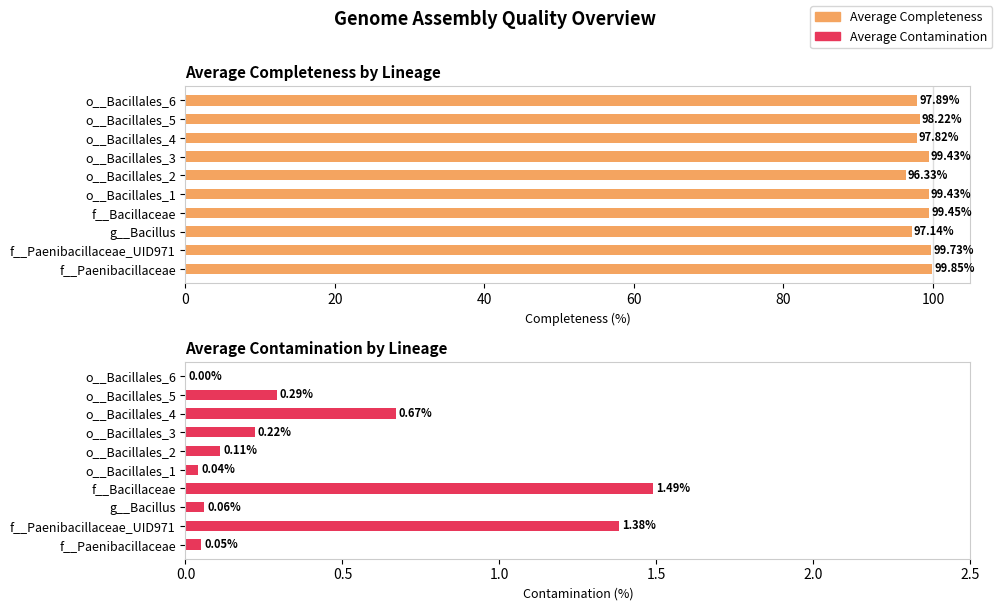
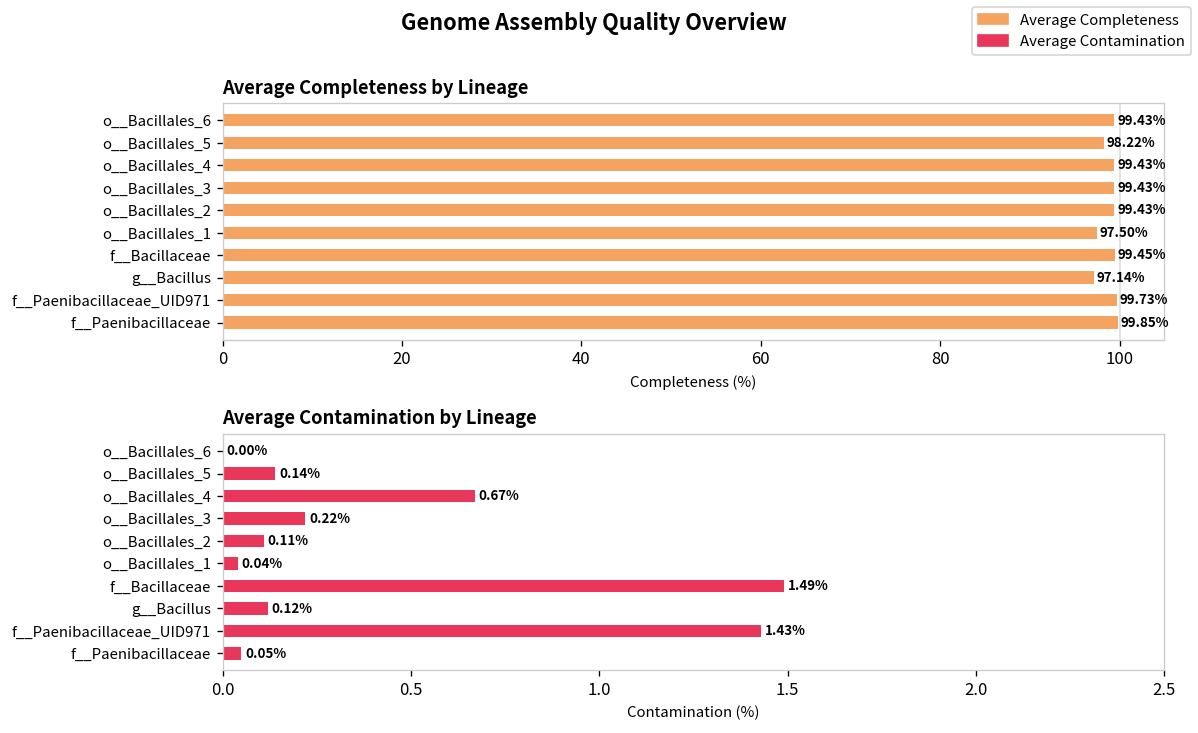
Average Completeness by Lineage, o__Bacillales_6: 97.89% -> 99.43%
Average Completeness by Lineage, o__Bacillales_4: 97.82% -> 99.43%
Average Completeness by Lineage, o__Bacillales_2: 96.33% -> 99.43%
Average Completeness by Lineage, o__Bacillales_1: 99.43% -> 97.50%
Average Contamination by Lineage, o__Bacillales_5: 0.29% -> 0.14%
Average Contamination by Lineage, g__Bacillus: 0.06% -> 0.12%
Average Contamination by Lineage, f__Paenibacillaceae_UID971: 1.38% -> 1.43%
